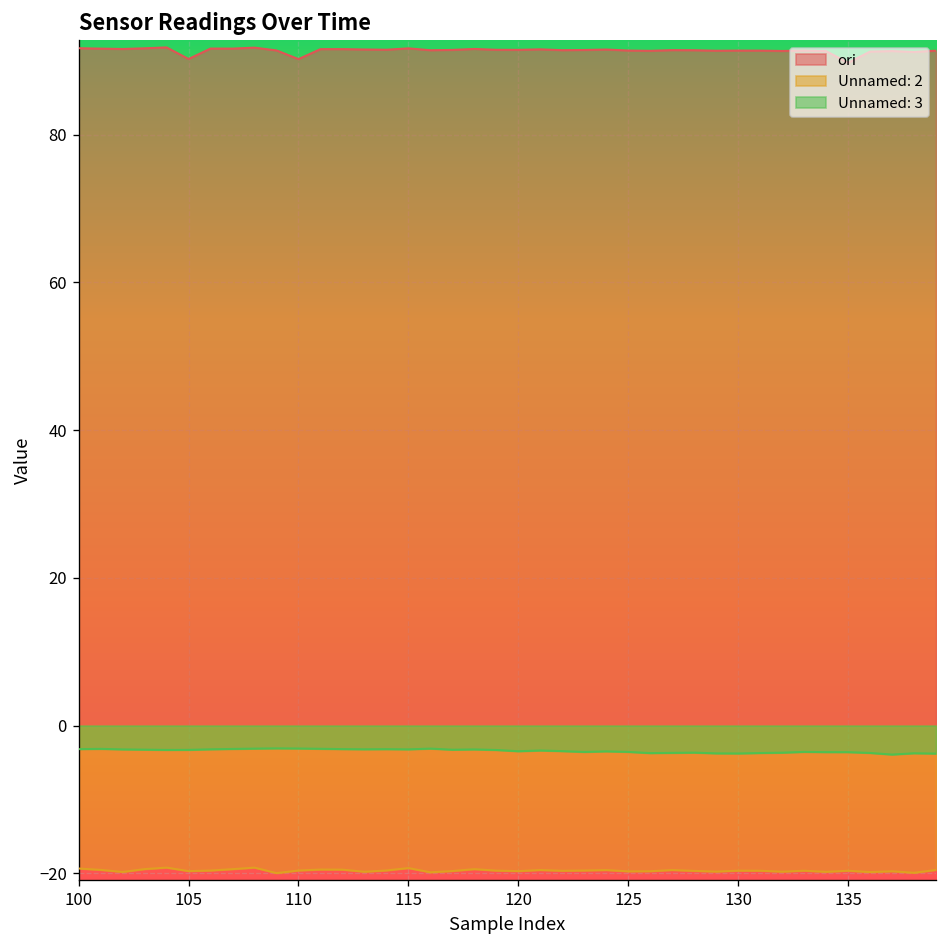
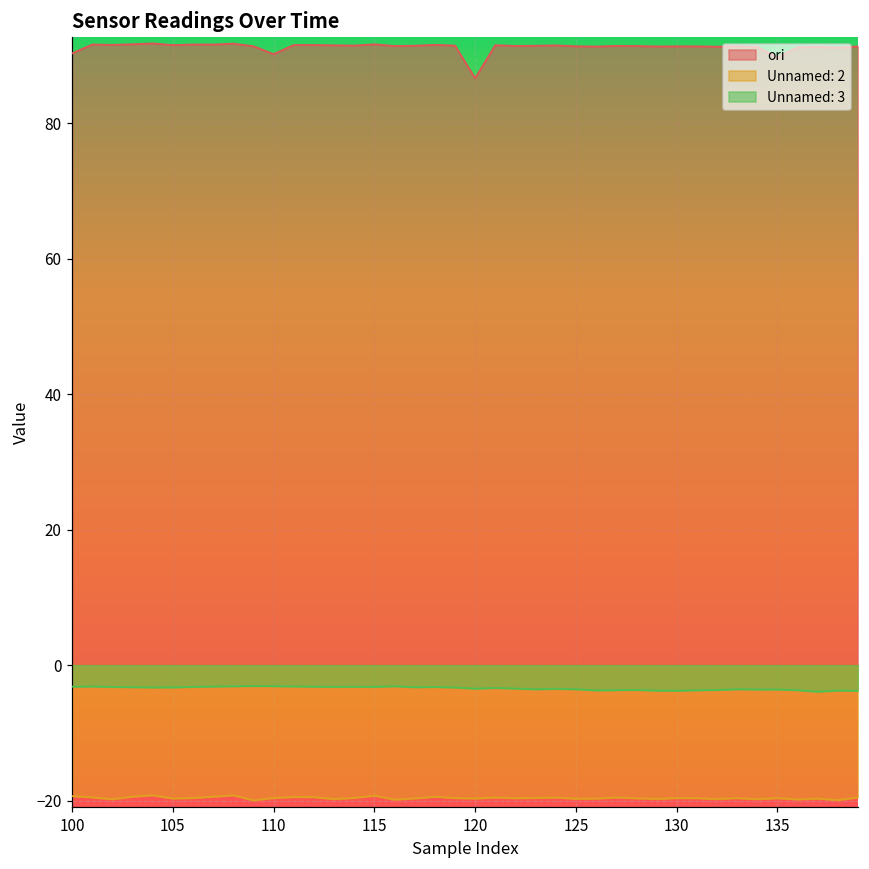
ori, 100: 92 -> 90
ori, 105: 90 -> 92
ori, 120: 91 -> 87
